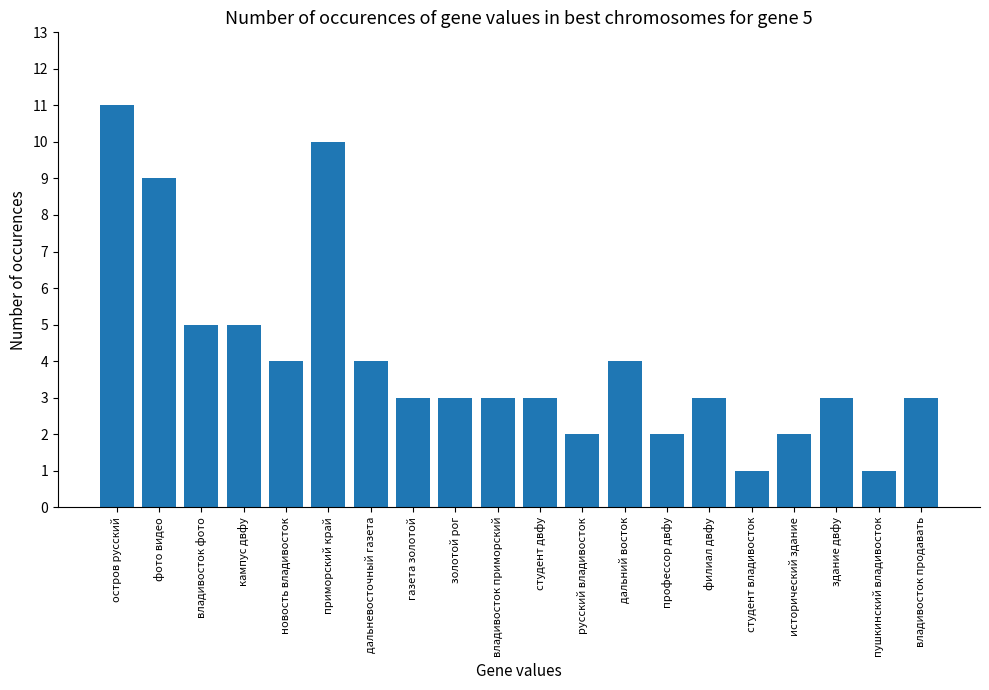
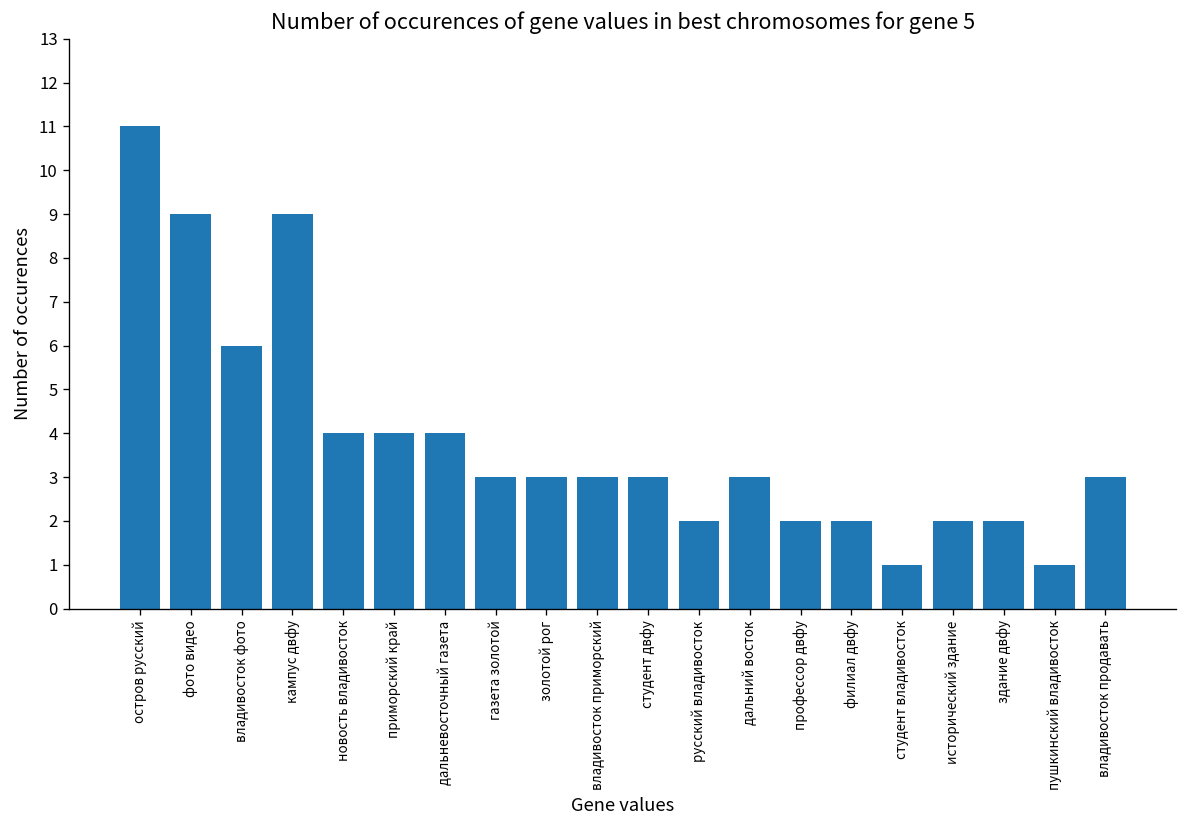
владивосток фото: 5 -> 6
кампус двфу: 5 -> 9
приморский край: 10 -> 4
дальний восток: 4 -> 3
филиал двфу: 3 -> 2
здание двфу: 3 -> 2
